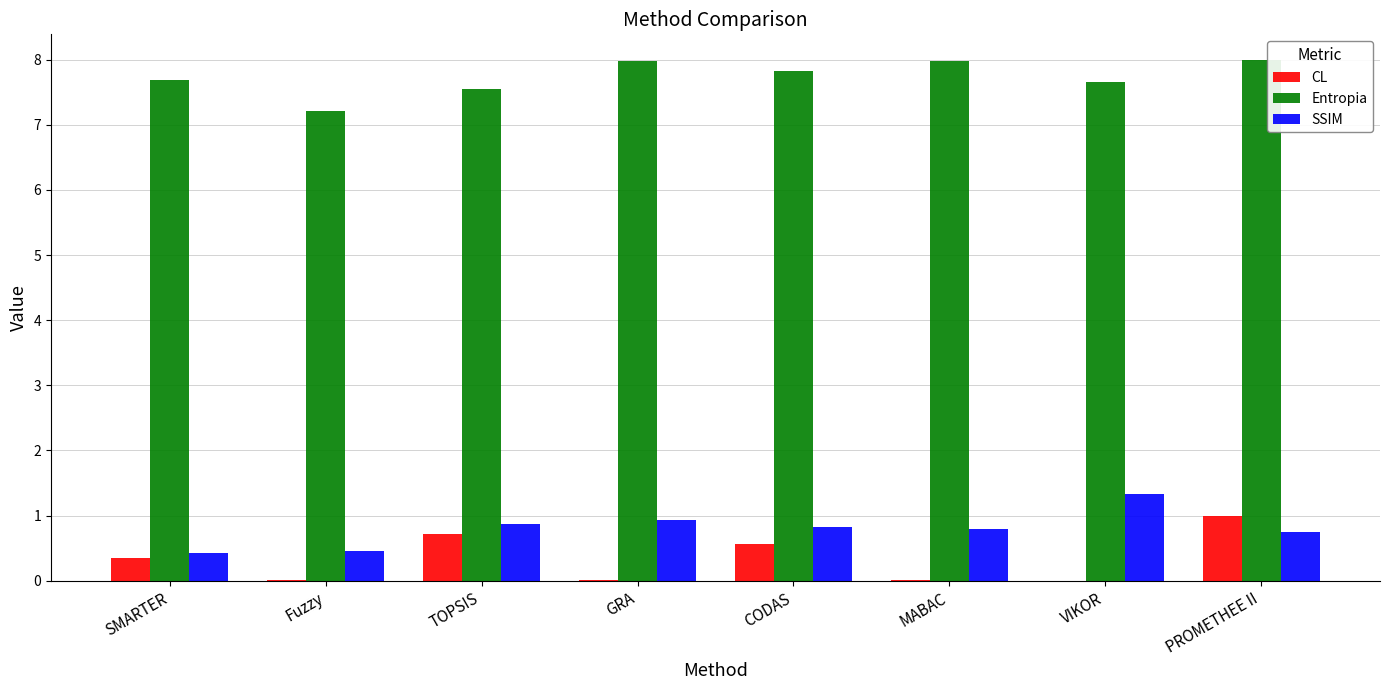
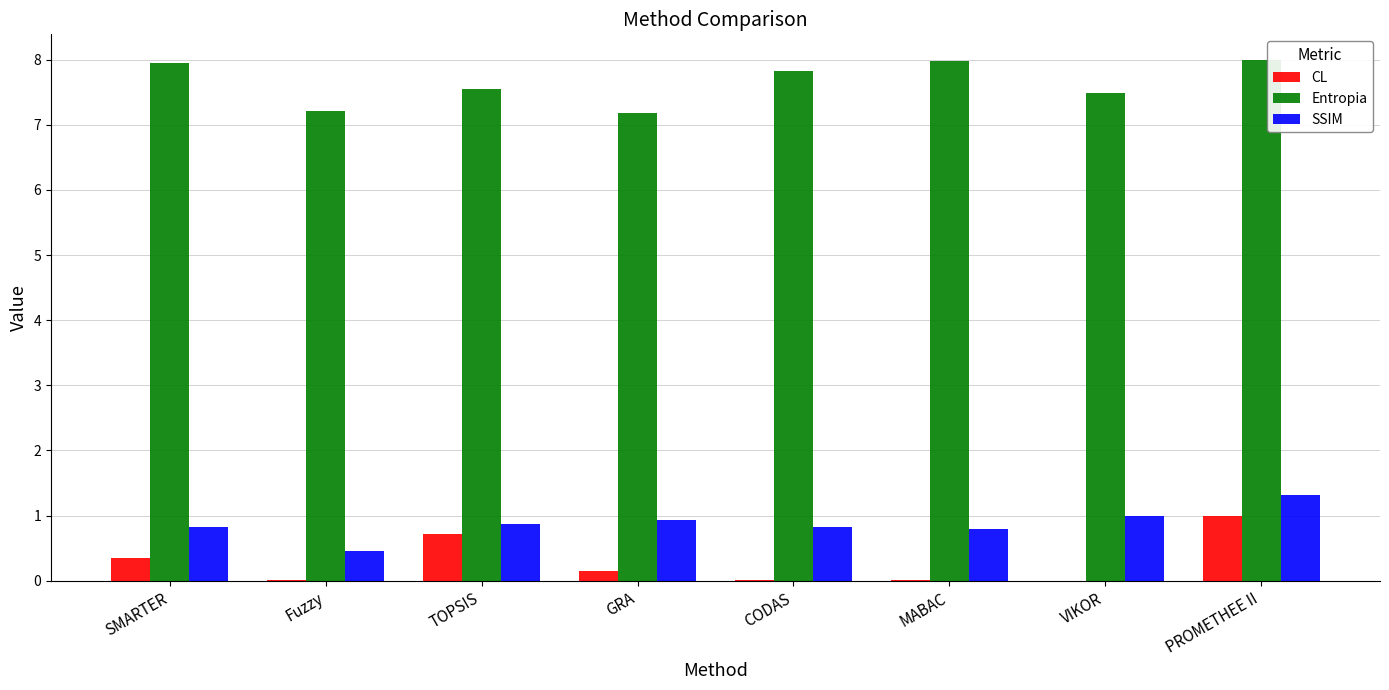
Entropia, SMARTER: 7.7 -> 8.0
SSIM, SMARTER: 0.4 -> 0.8
CL, GRA: 0.0 -> 0.1
Entropia, GRA: 8.0 -> 7.2
CL, CODAS: 0.6 -> 0.0
Entropia, VIKOR: 7.7 -> 7.5
SSIM, VIKOR: 1.3 -> 1.0
SSIM, PROMETHEE II: 0.8 -> 1.3
